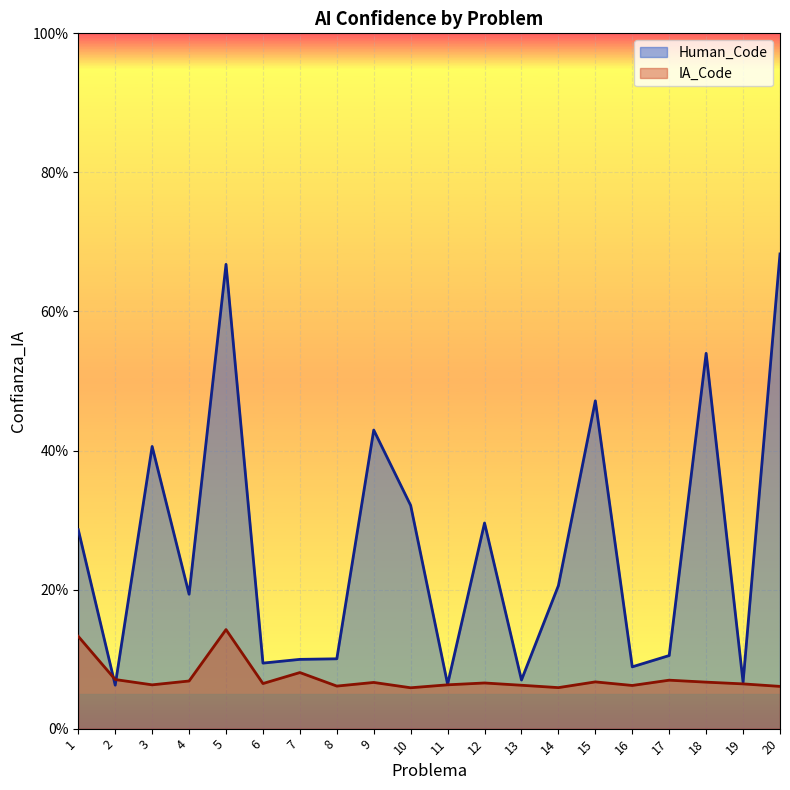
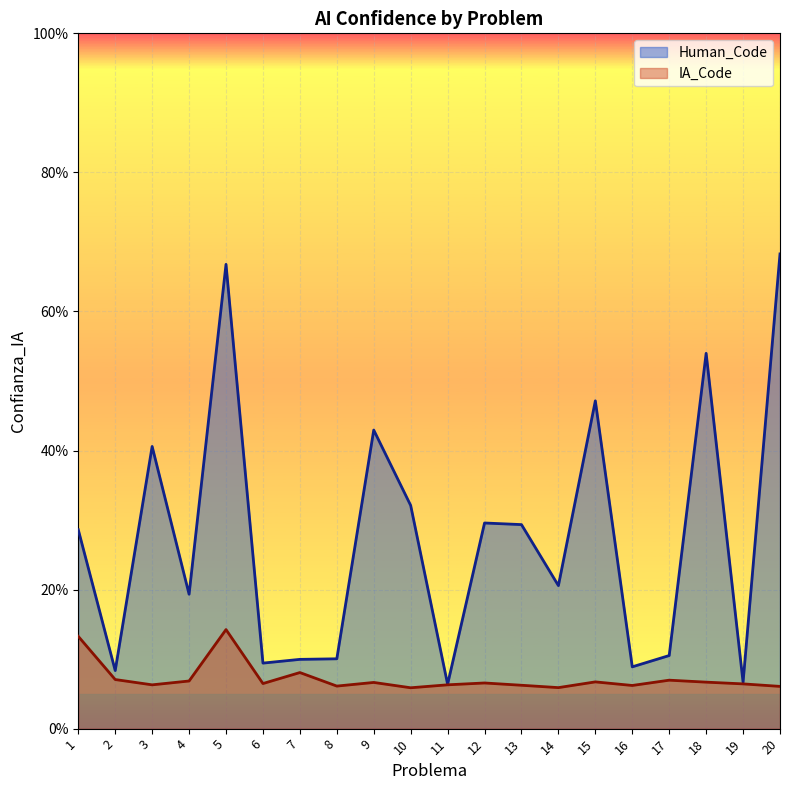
Human_Code, 2: 6% -> 8%
Human_Code, 13: 7% -> 29%
